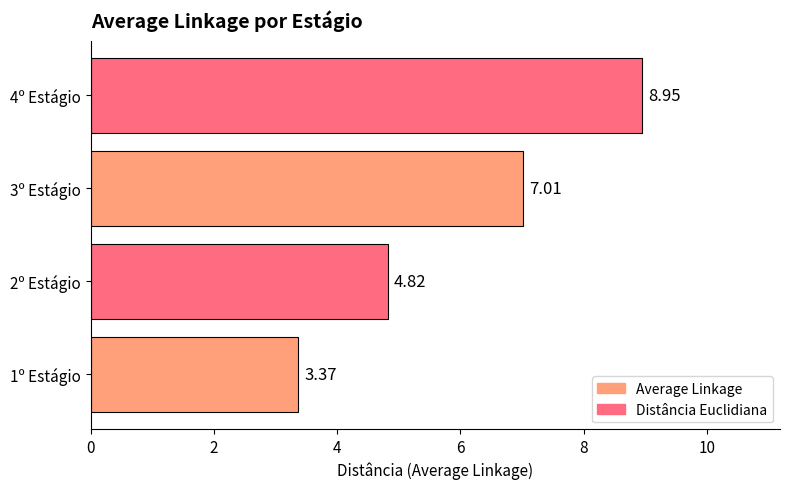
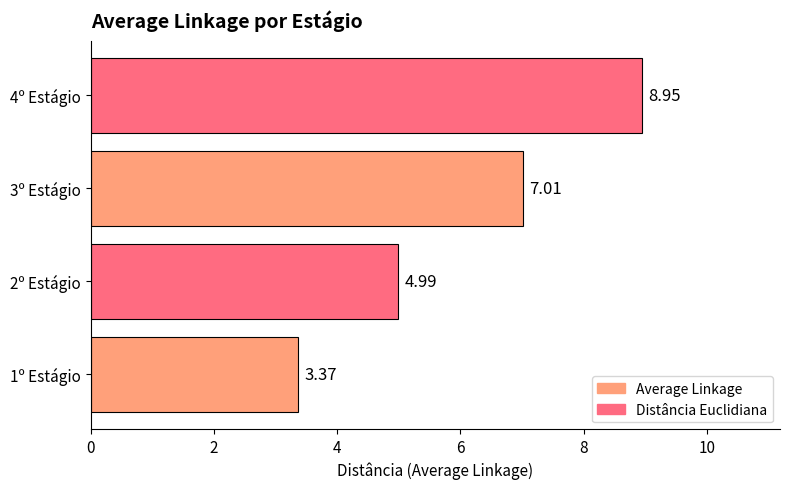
2º Estágio: 4.82 -> 4.99
